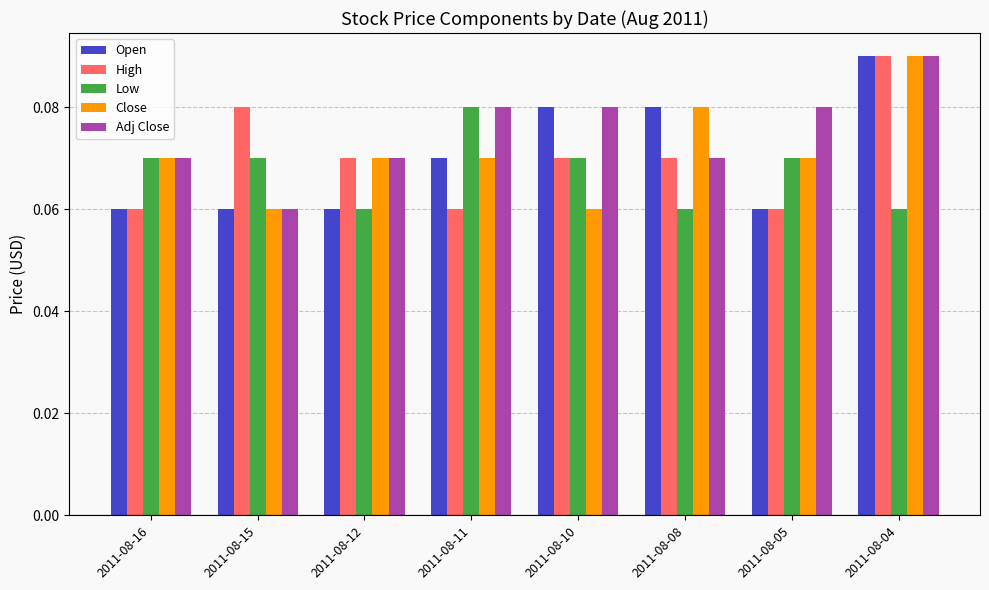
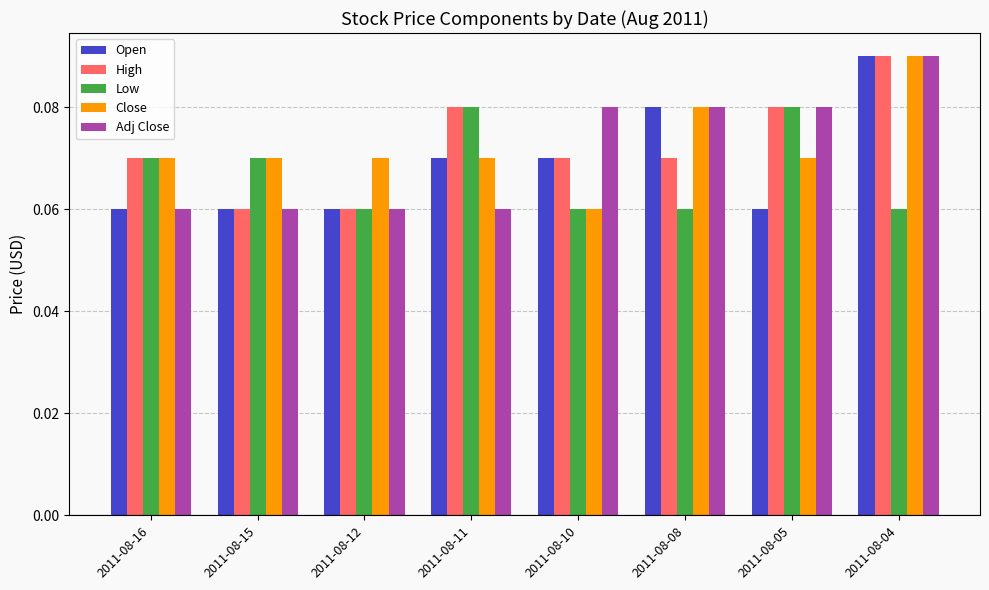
High, 2011-08-16: 0.06 -> 0.07
Adj Close, 2011-08-16: 0.07 -> 0.06
High, 2011-08-15: 0.08 -> 0.06
Close, 2011-08-15: 0.06 -> 0.07
High, 2011-08-12: 0.07 -> 0.06
Adj Close, 2011-08-12: 0.07 -> 0.06
High, 2011-08-11: 0.06 -> 0.08
Adj Close, 2011-08-11: 0.08 -> 0.06
Open, 2011-08-10: 0.08 -> 0.07
Low, 2011-08-10: 0.07 -> 0.06
Adj Close, 2011-08-08: 0.07 -> 0.08
High, 2011-08-05: 0.06 -> 0.08
Low, 2011-08-05: 0.07 -> 0.08
